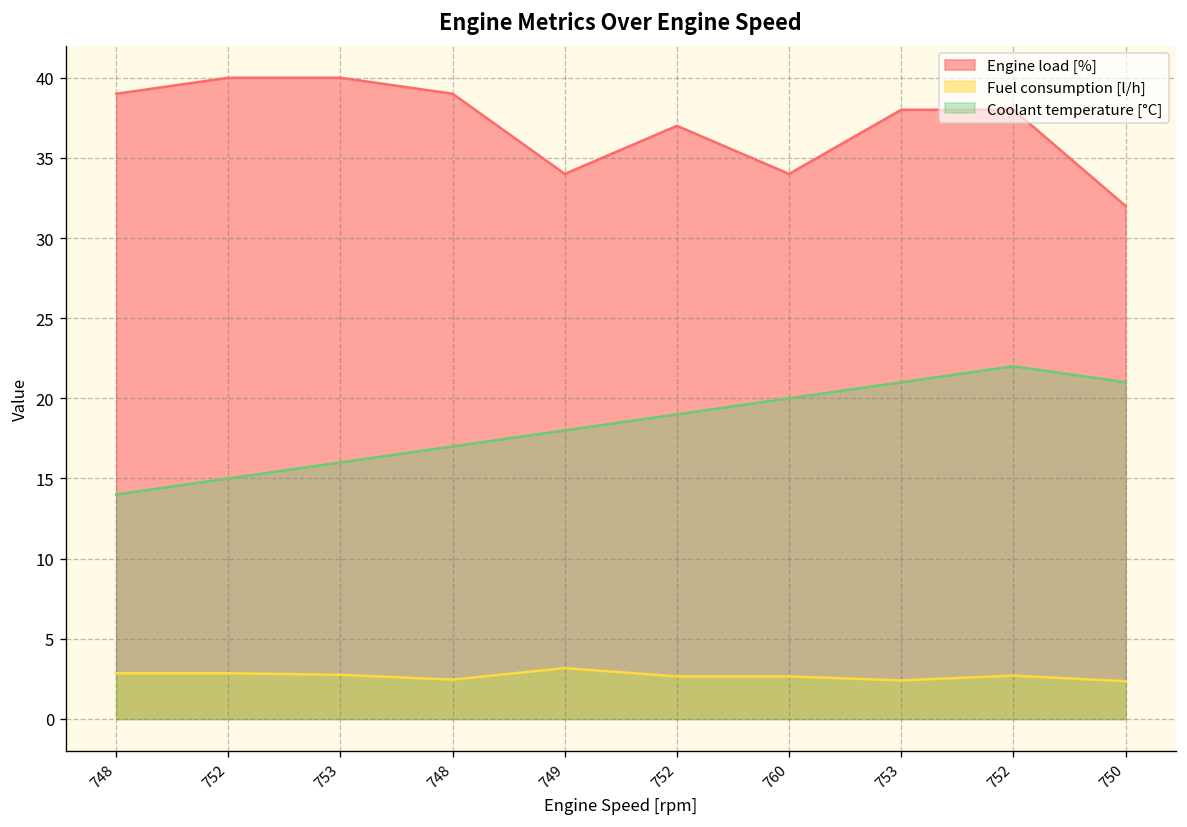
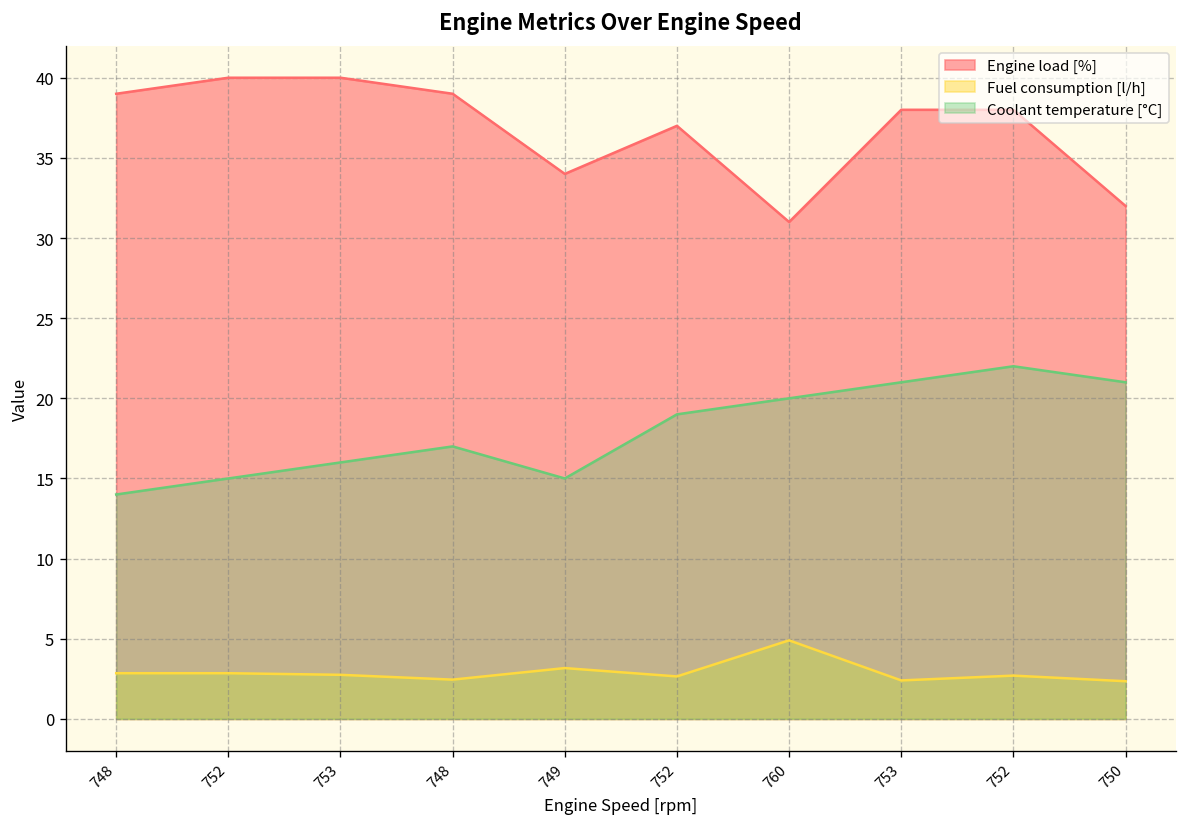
Coolant temperature [°C], 749: 18 -> 15
Engine load [%], 760: 34 -> 31
Fuel consumption [l/h], 760: 2.7 -> 4.9
